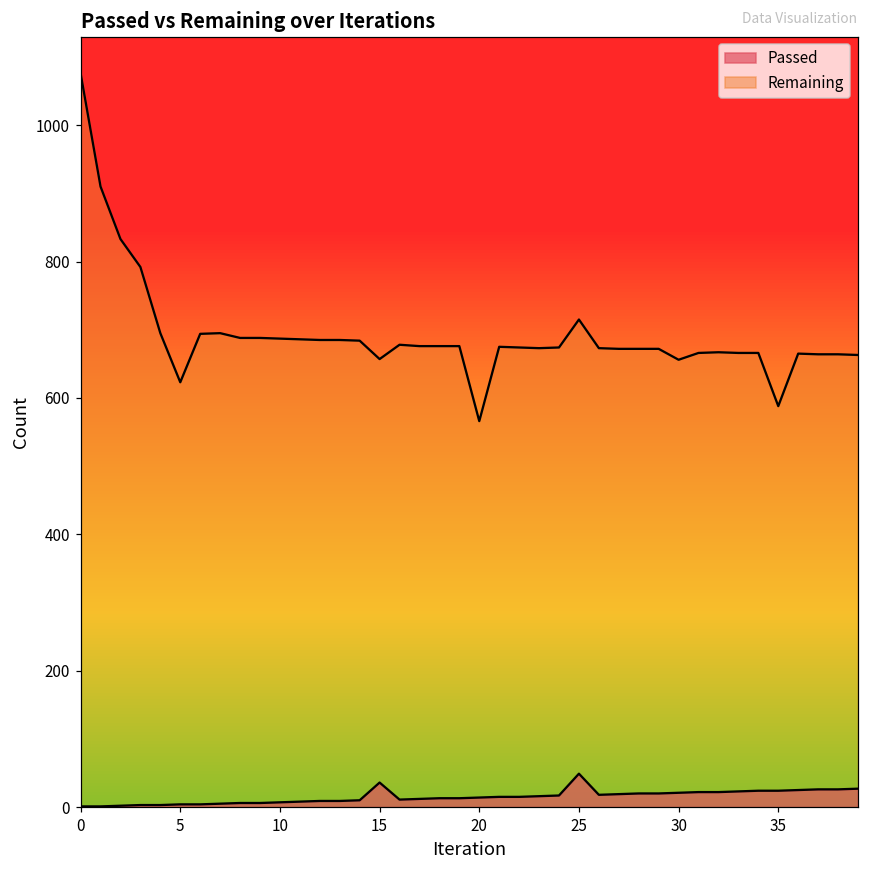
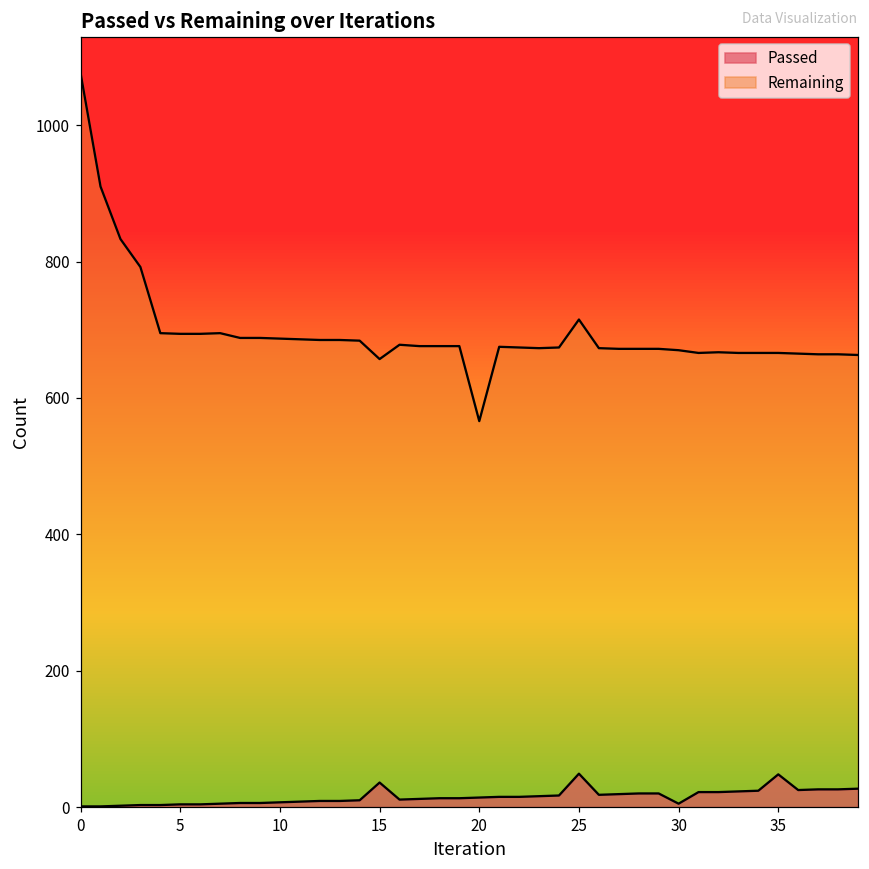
Remaining, 5: 620 -> 690
Passed, 30: 20 -> 10
Remaining, 30: 660 -> 670
Passed, 35: 20 -> 50
Remaining, 35: 590 -> 670
